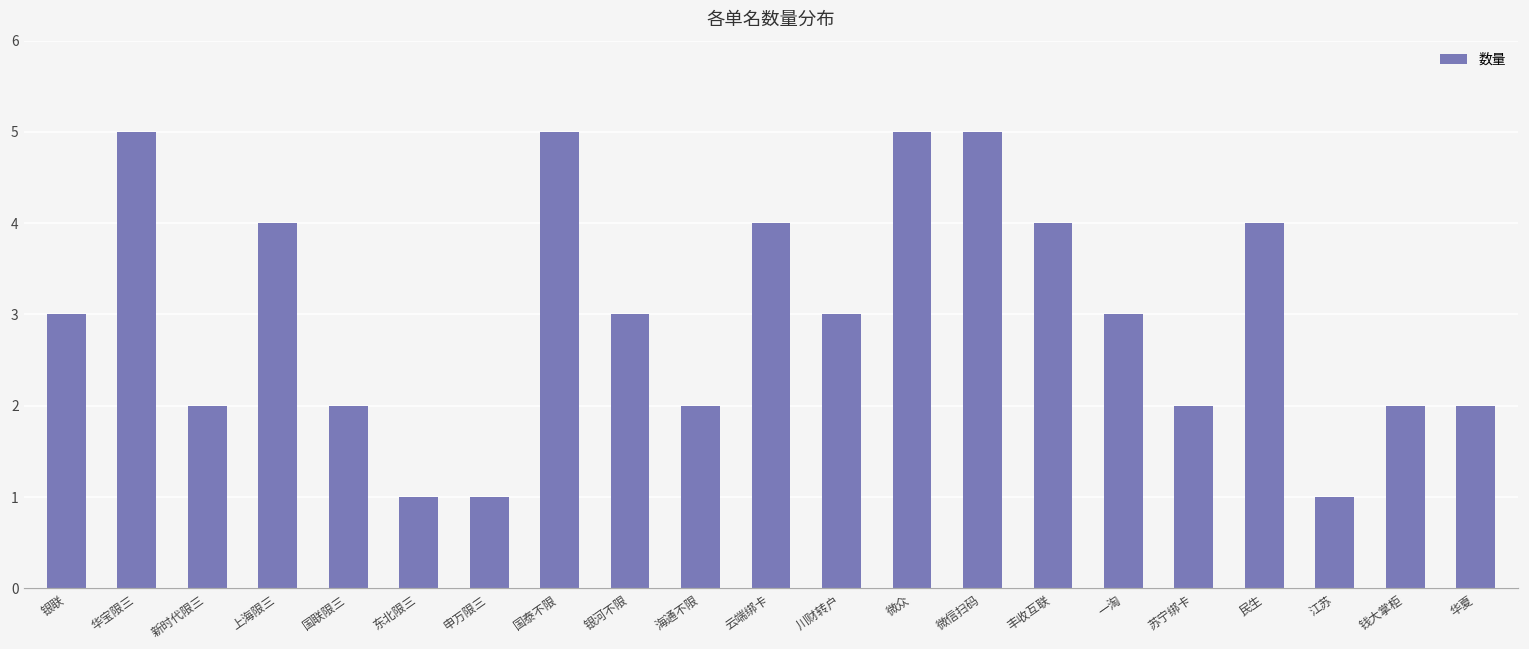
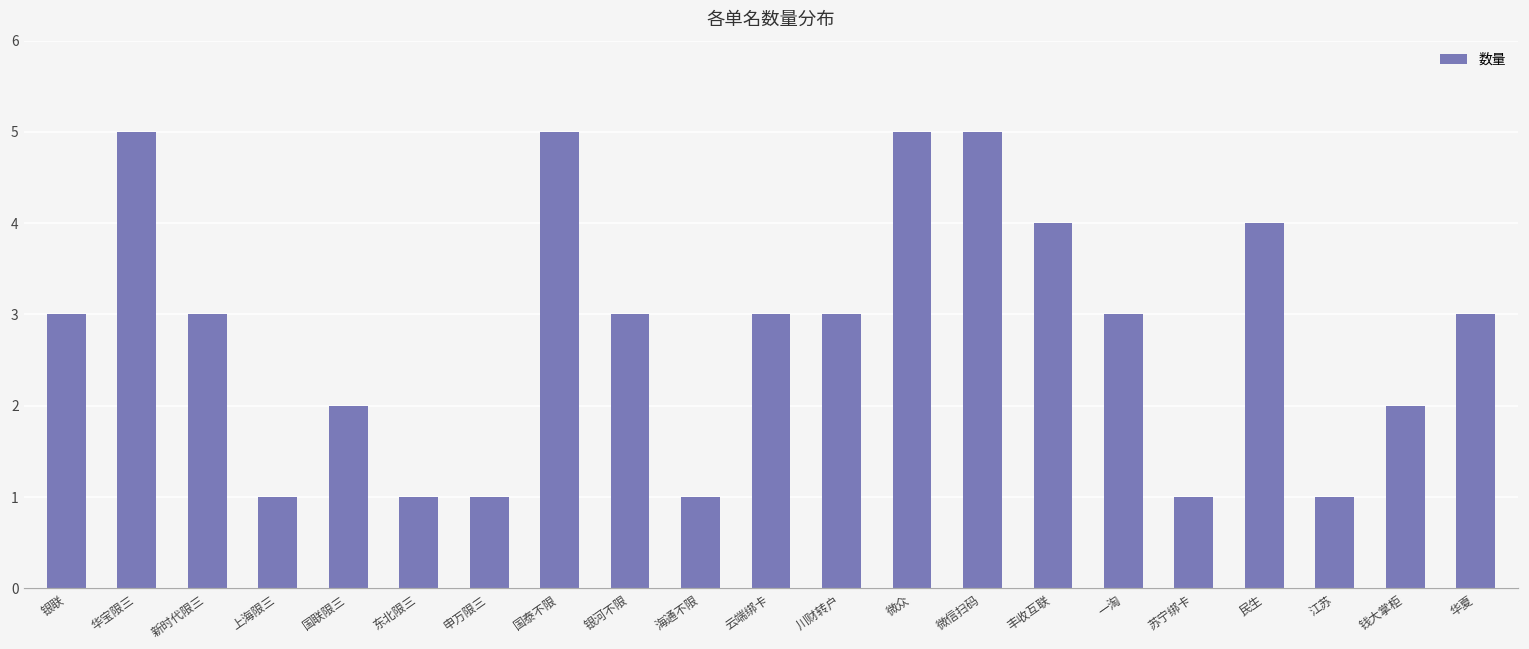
新时代限三: 2 -> 3
上海限三: 4 -> 1
海通不限: 2 -> 1
云端绑卡: 4 -> 3
苏宁绑卡: 2 -> 1
华夏: 2 -> 3
